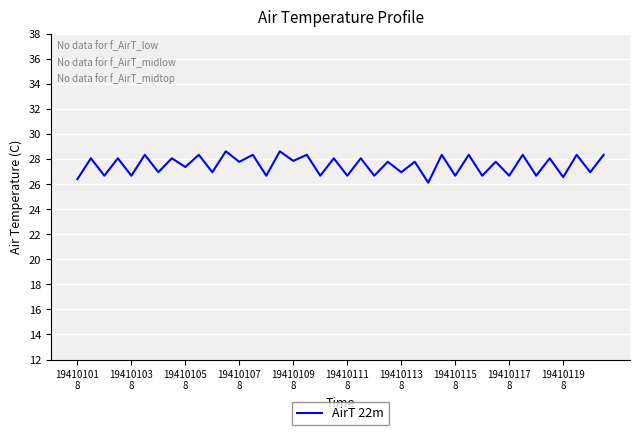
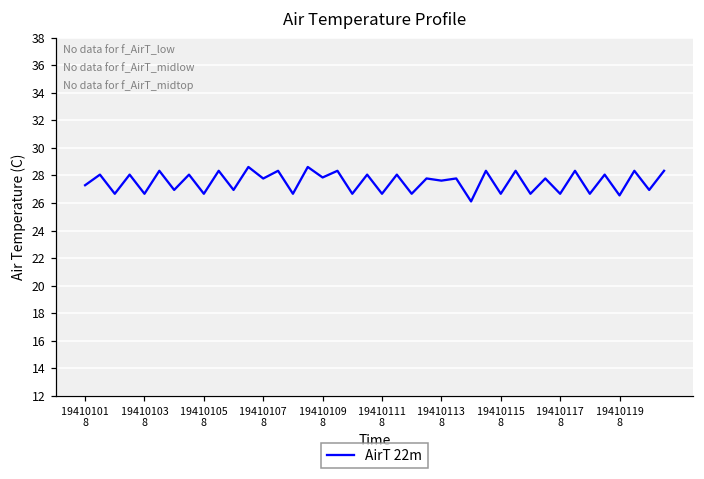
19410101 8: 26.4 -> 27.3
19410105 8: 27.4 -> 26.7
19410113 8: 26.9 -> 27.6
